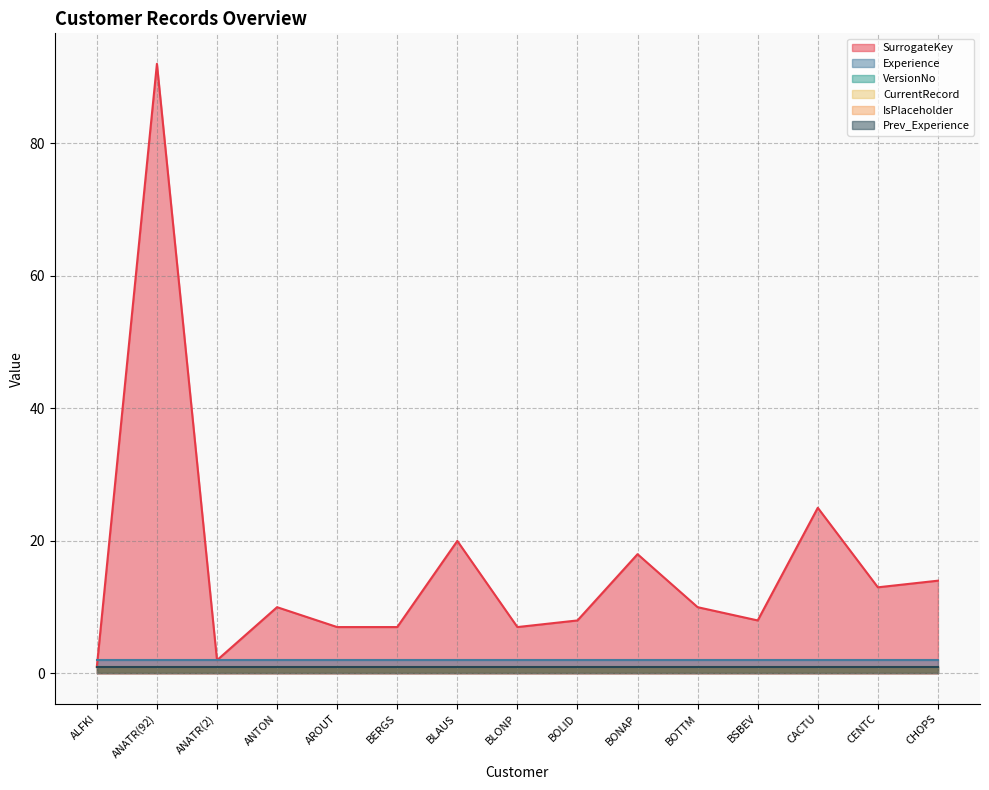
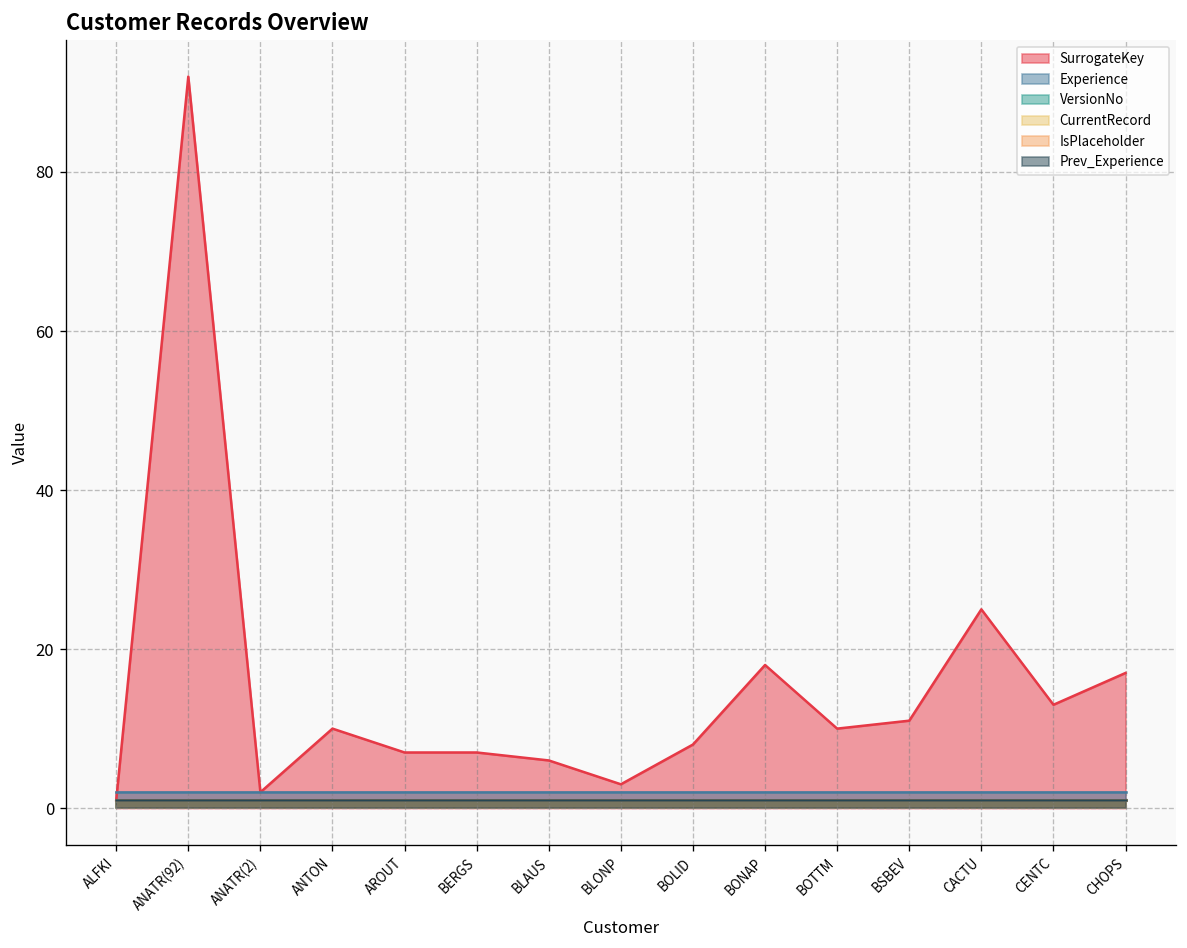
SurrogateKey, BLAUS: 20 -> 6
SurrogateKey, BLONP: 7 -> 3
SurrogateKey, BSBEV: 8 -> 11
SurrogateKey, CHOPS: 14 -> 17
